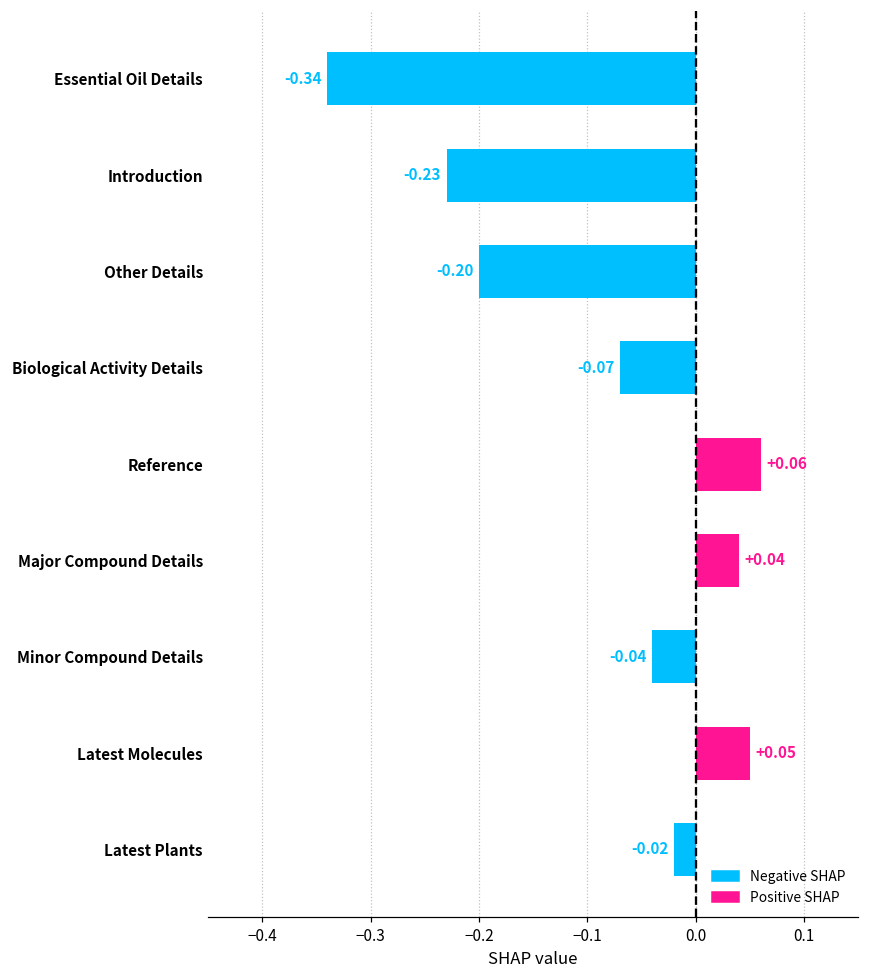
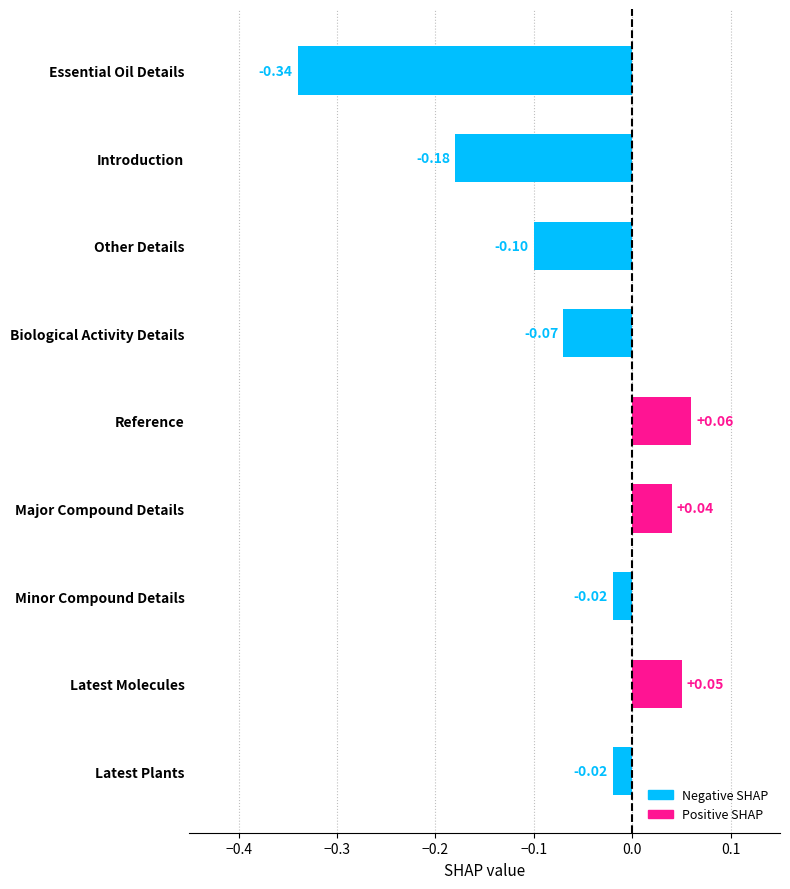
Introduction: -0.23 -> -0.18
Other Details: -0.20 -> -0.10
Minor Compound Details: -0.04 -> -0.02
